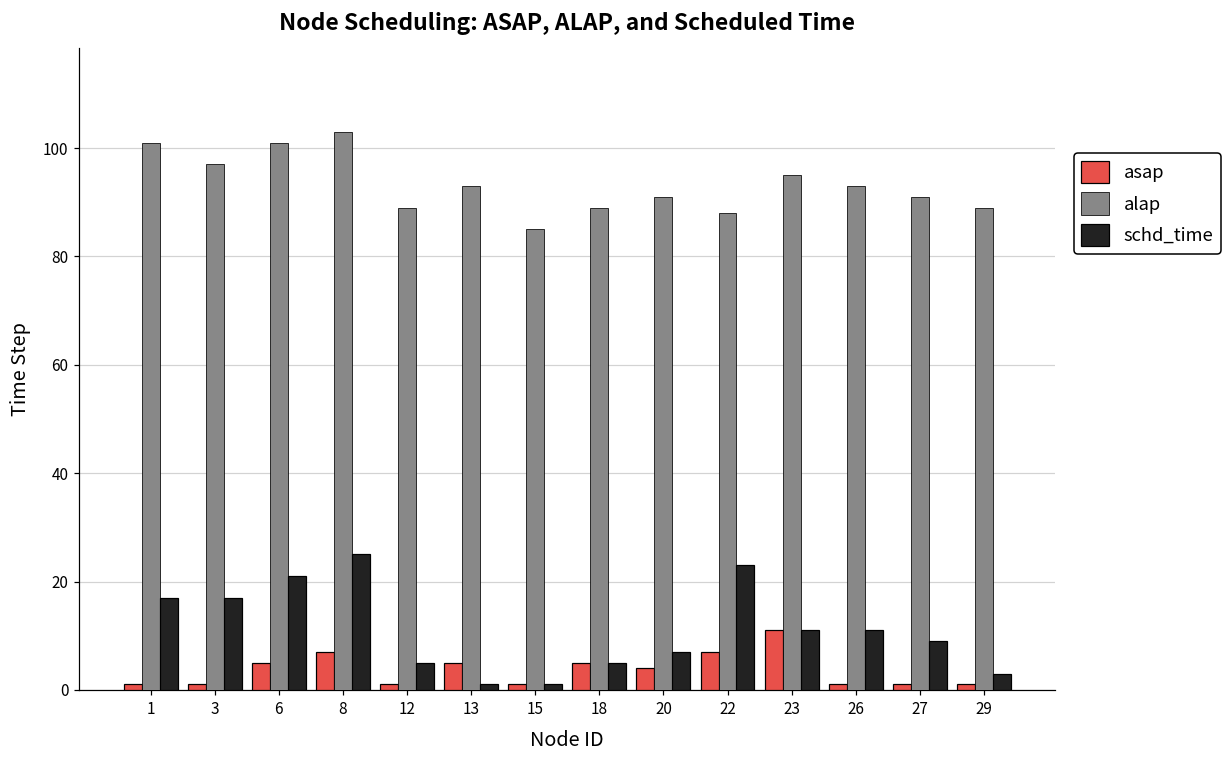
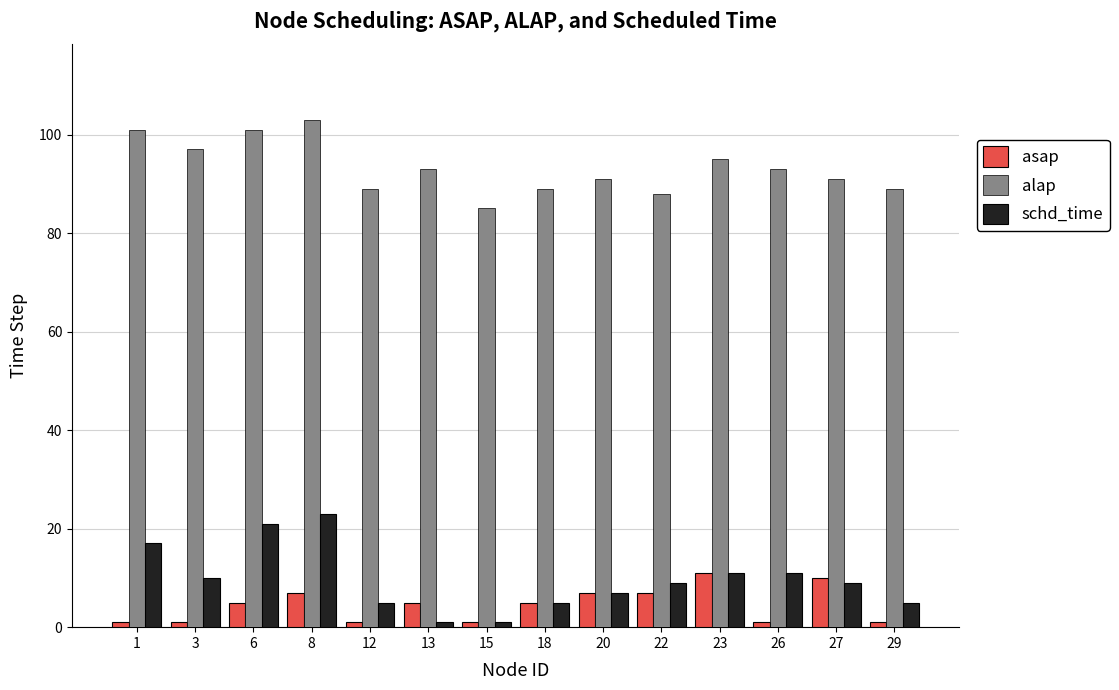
schd_time, 3: 17 -> 10
schd_time, 8: 25 -> 23
asap, 20: 4 -> 7
schd_time, 22: 23 -> 9
asap, 27: 1 -> 10
schd_time, 29: 3 -> 5
